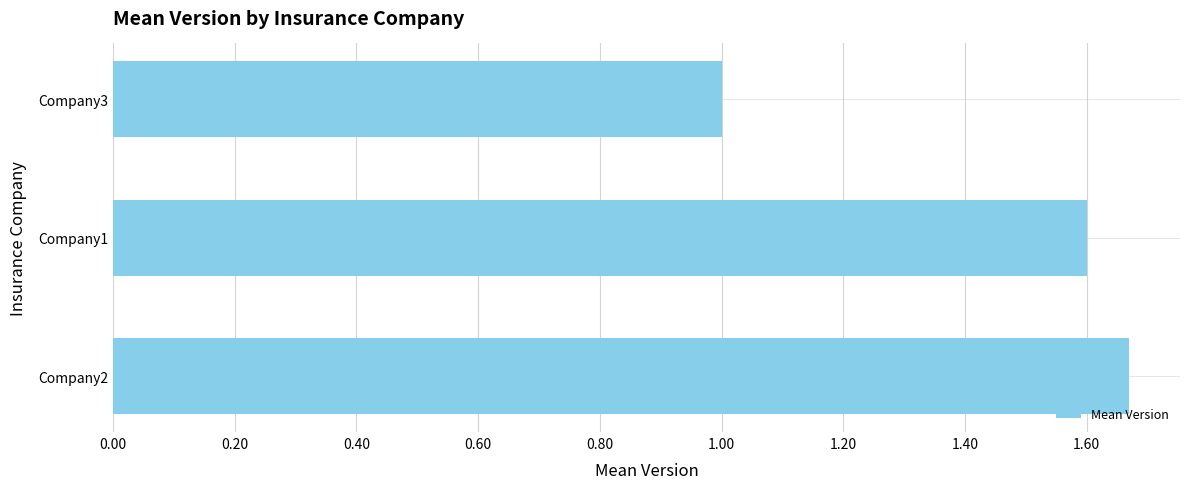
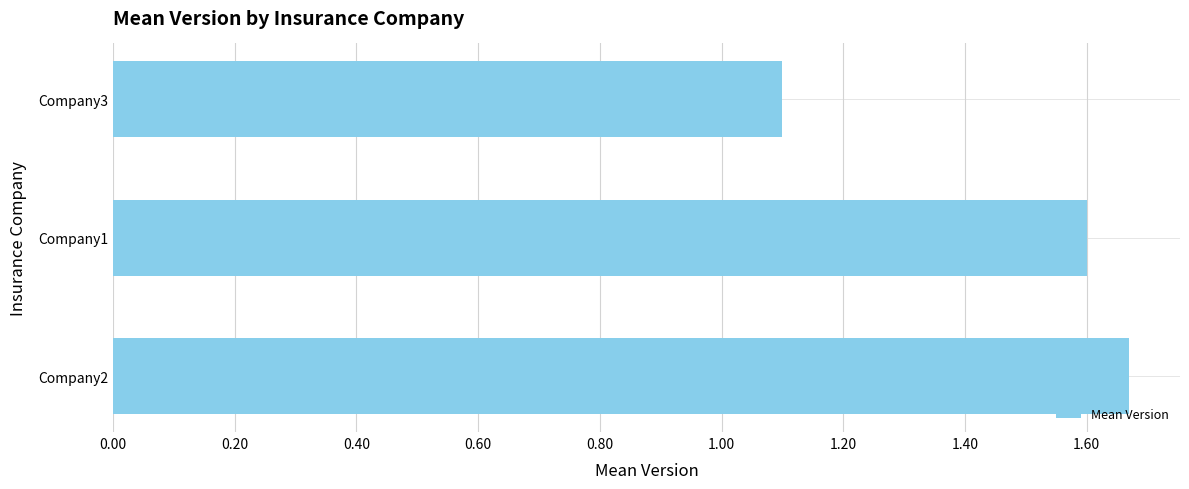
Company3: 1.0 -> 1.1
